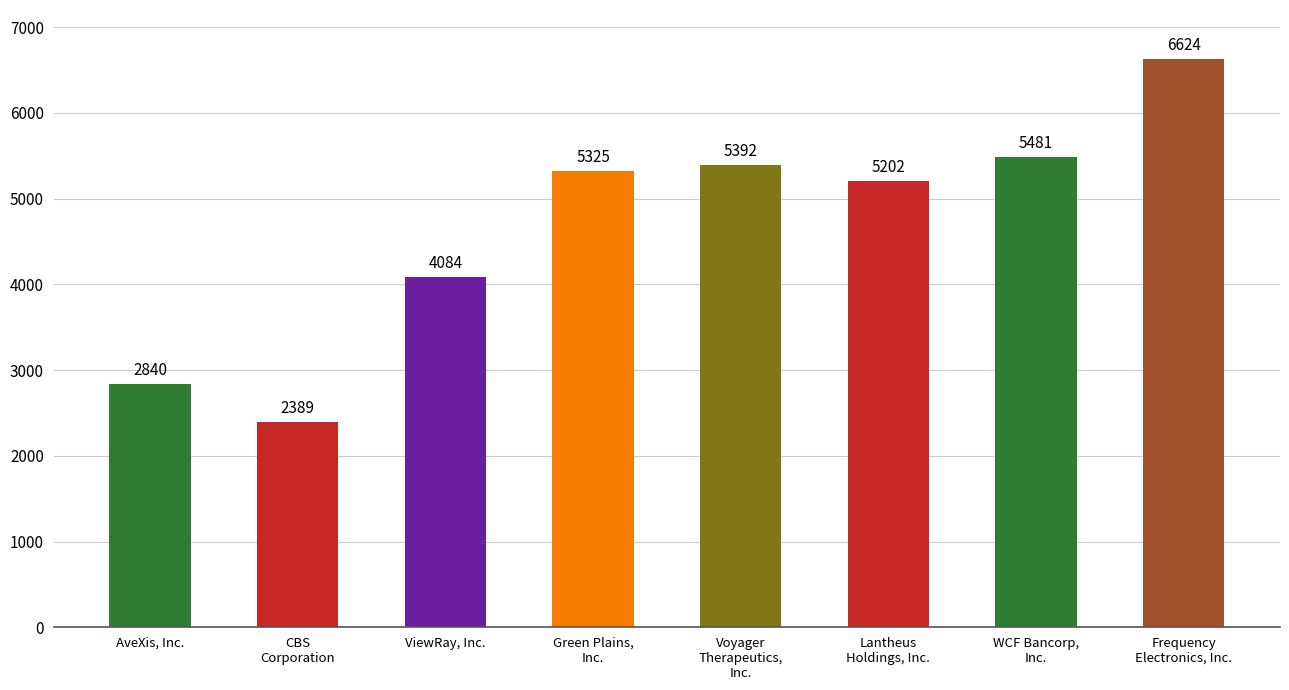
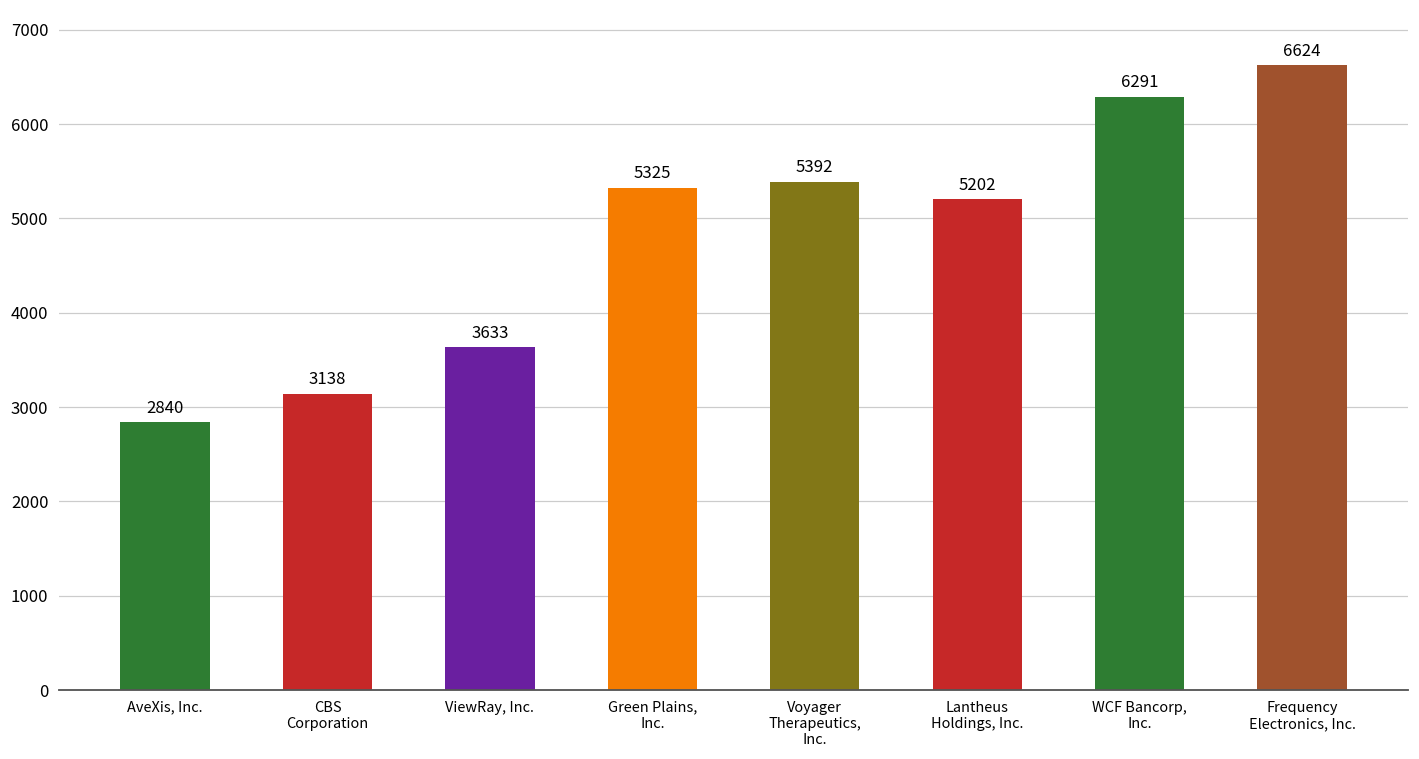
CBS Corporation: 2389 -> 3138
ViewRay, Inc.: 4084 -> 3633
WCF Bancorp, Inc.: 5481 -> 6291
